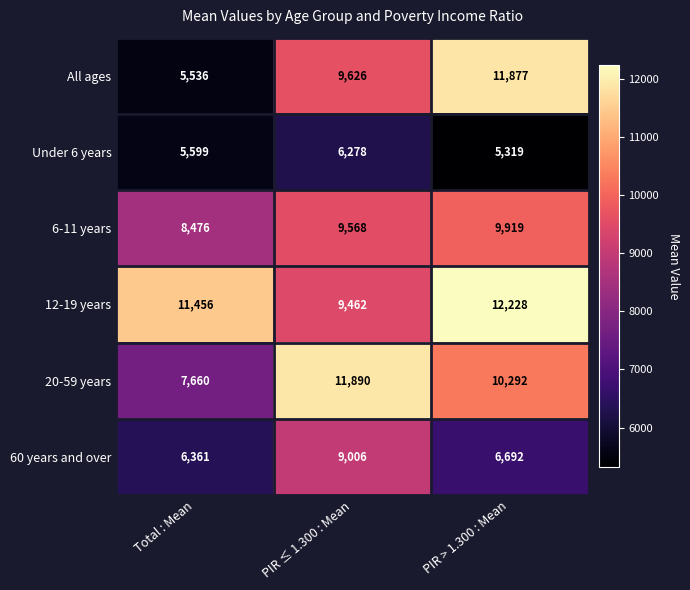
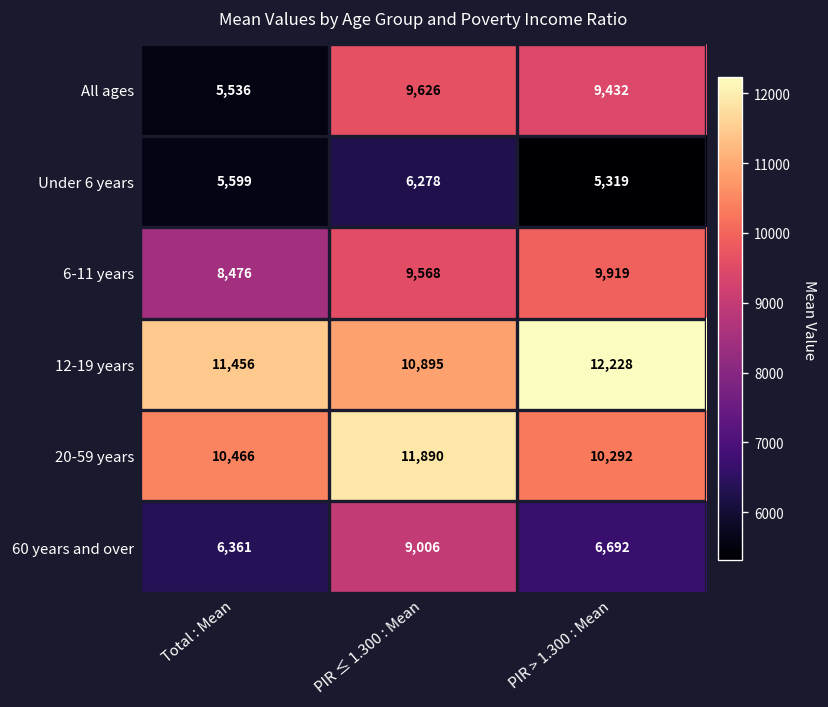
All ages, PIR > 1.300 : Mean: 11,877 -> 9,432
12-19 years, PIR ≤ 1.300 : Mean: 9,462 -> 10,895
20-59 years, Total : Mean: 7,660 -> 10,466
